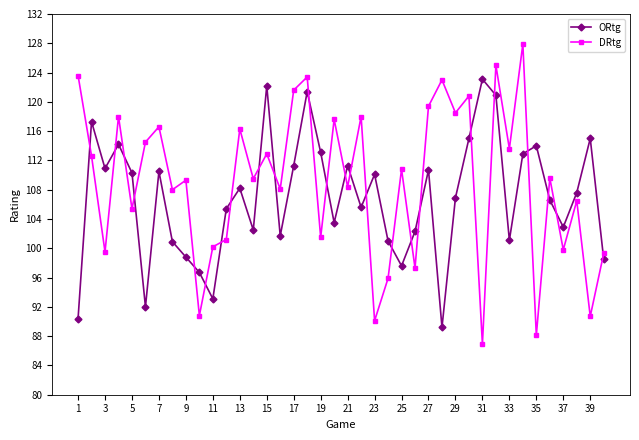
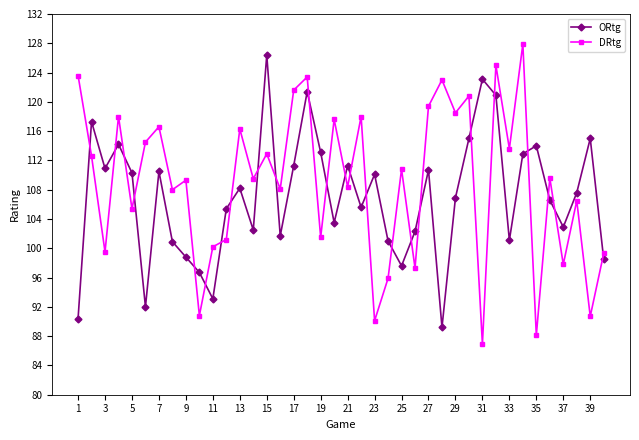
ORtg, 15: 122 -> 126
DRtg, 37: 100 -> 98
